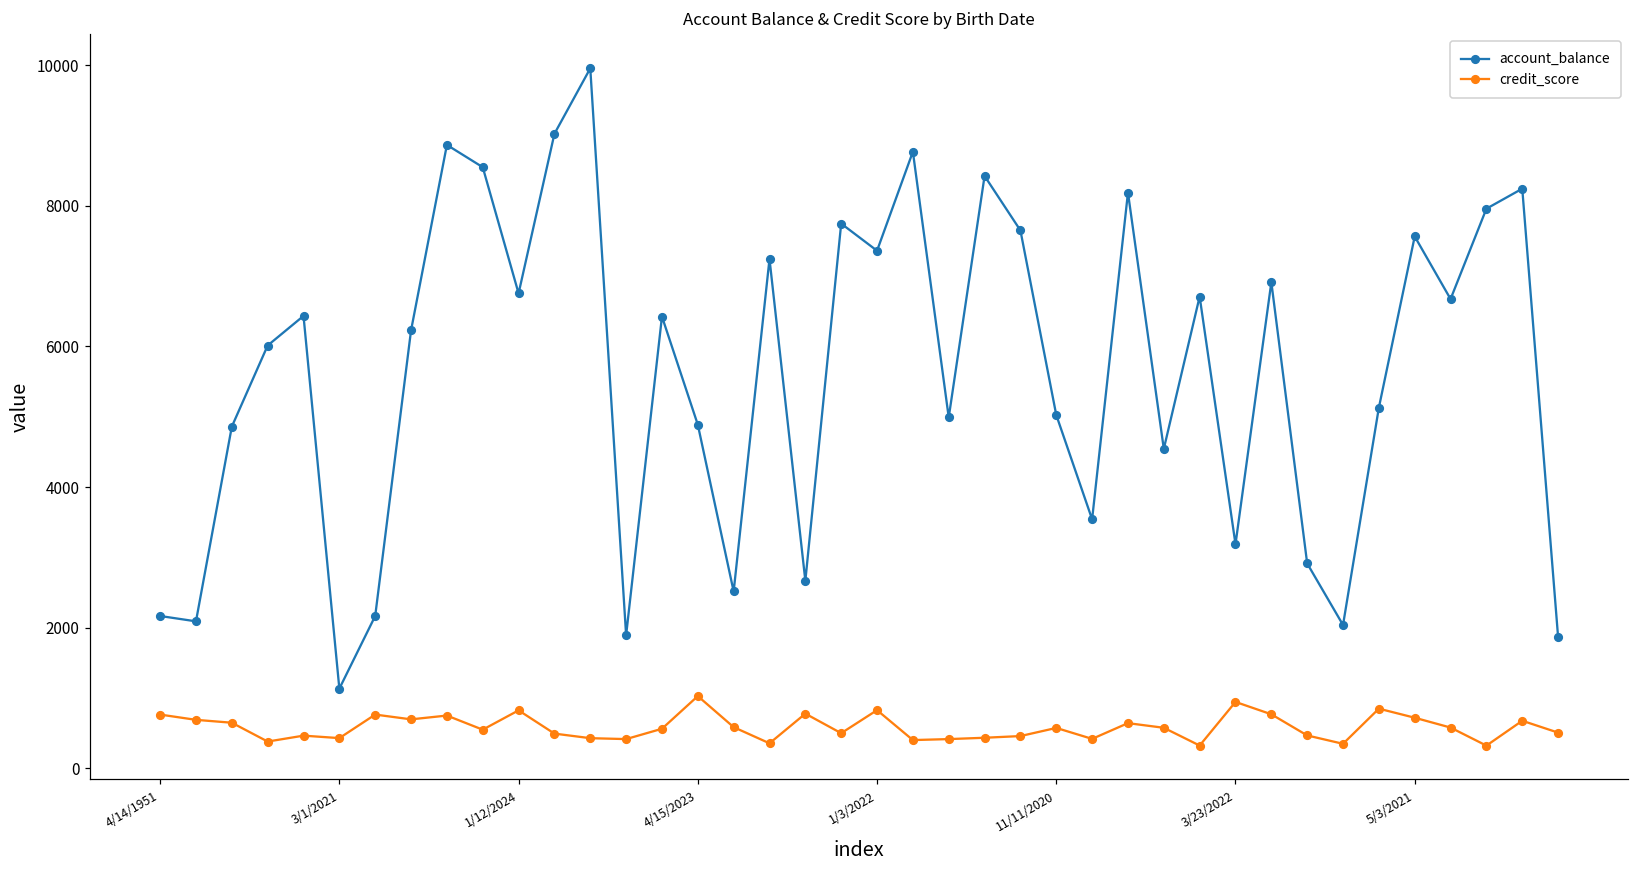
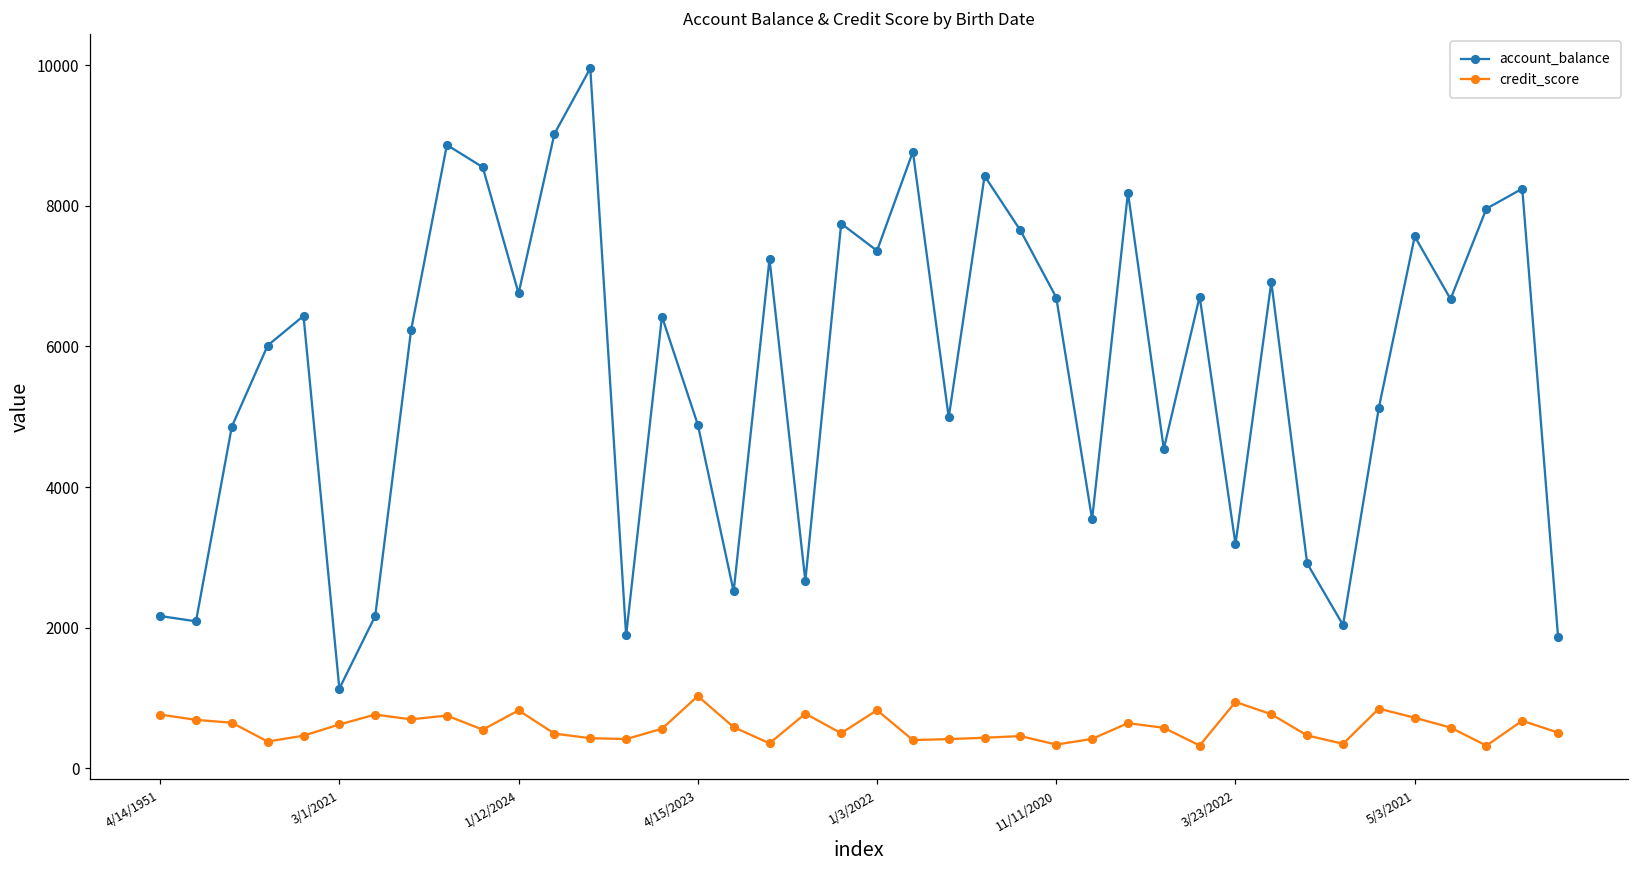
credit_score, 3/1/2021: 400 -> 600
account_balance, 11/11/2020: 5000 -> 6700
credit_score, 11/11/2020: 600 -> 300
